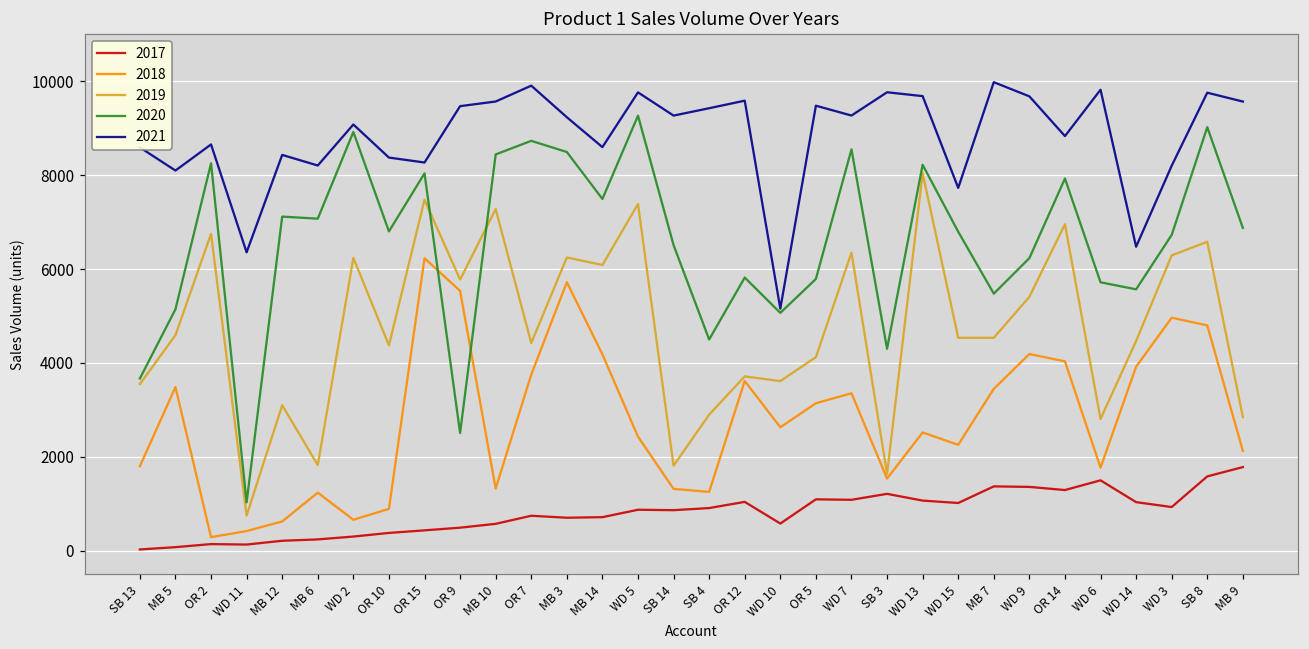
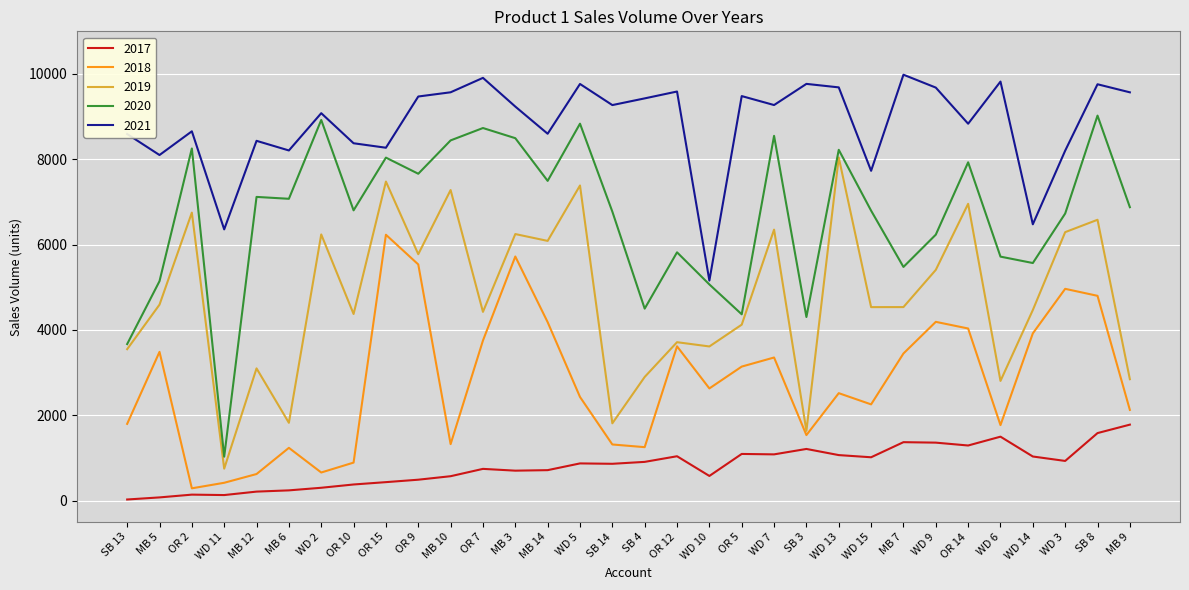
2020, OR 9: 2500 -> 7700
2020, WD 5: 9300 -> 8800
2020, SB 14: 6500 -> 6800
2020, OR 5: 5800 -> 4400
